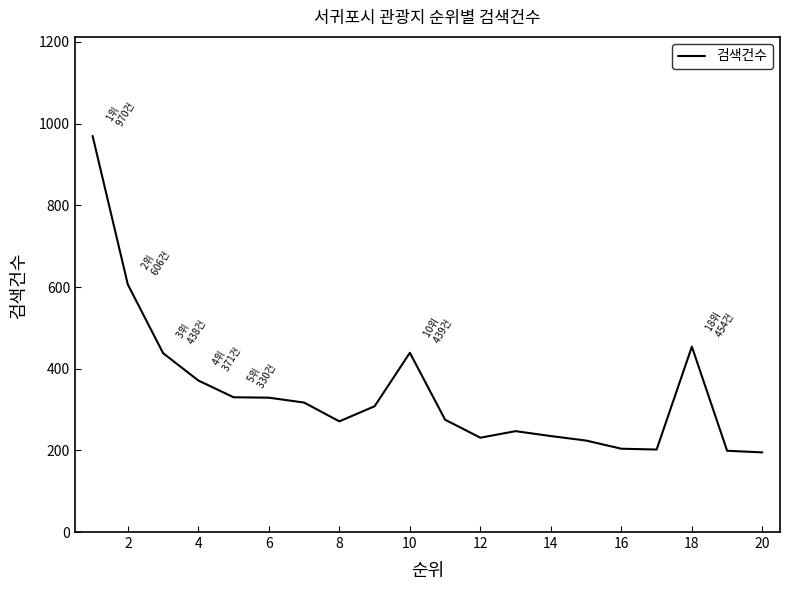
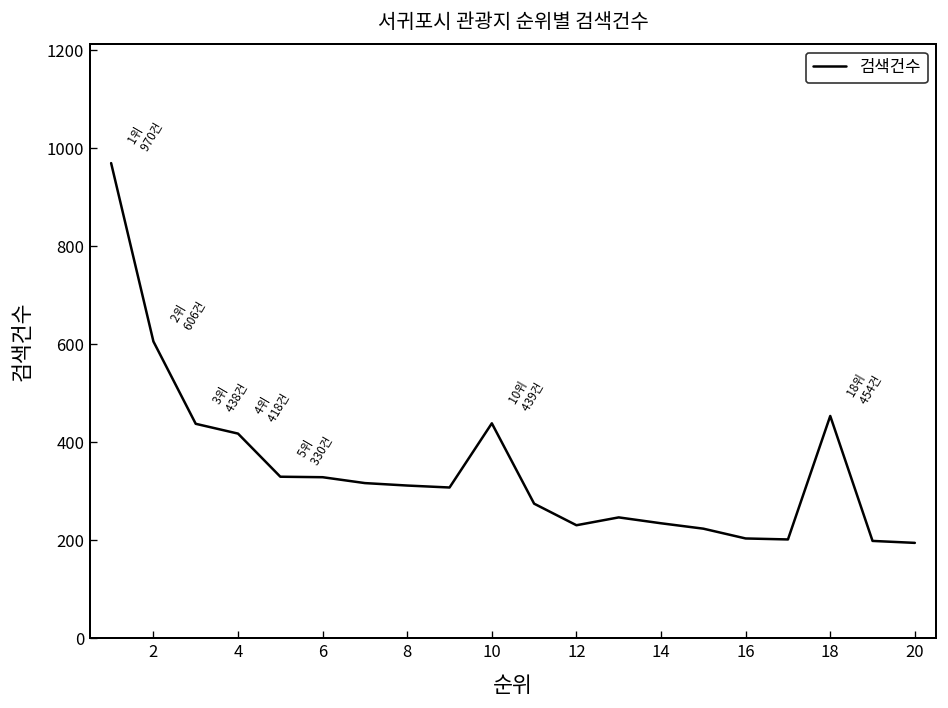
4: 371건 -> 418건
8: 270 -> 310
